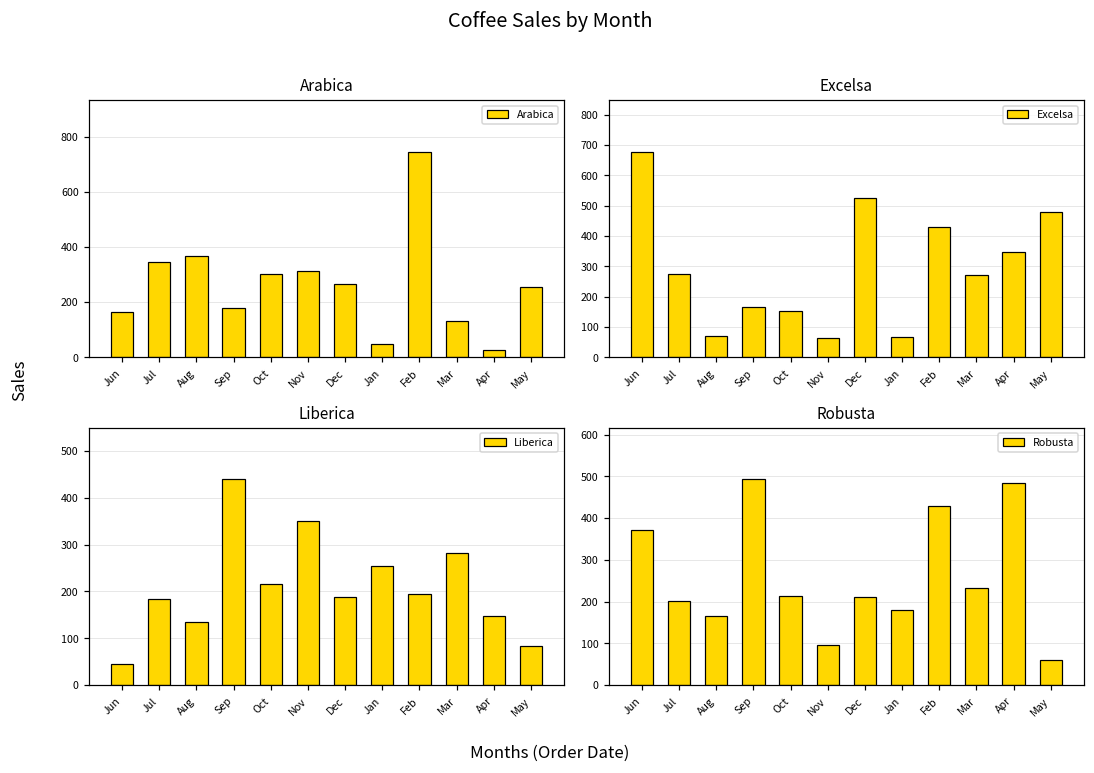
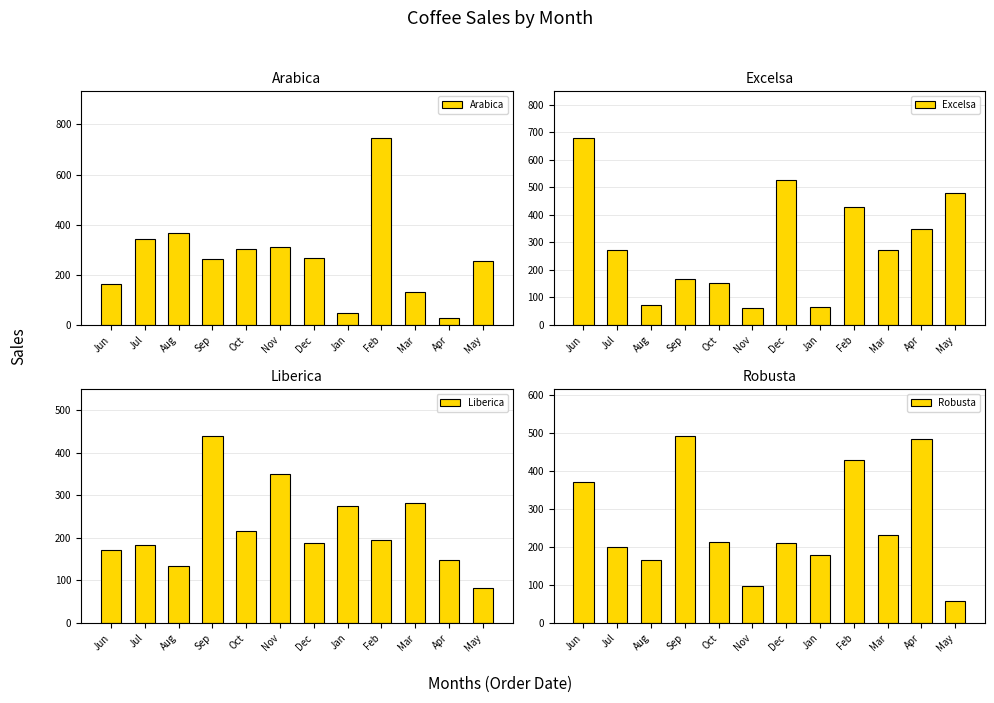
Arabica, Sep: 180 -> 260
Liberica, Jun: 50 -> 170
Liberica, Jan: 250 -> 270
